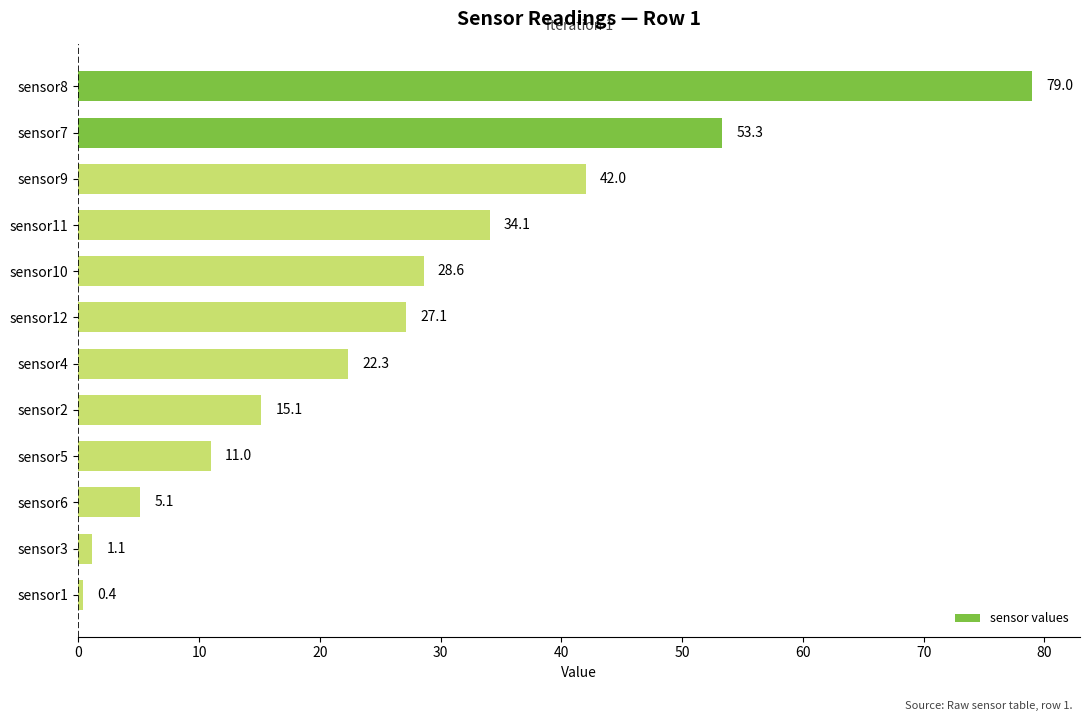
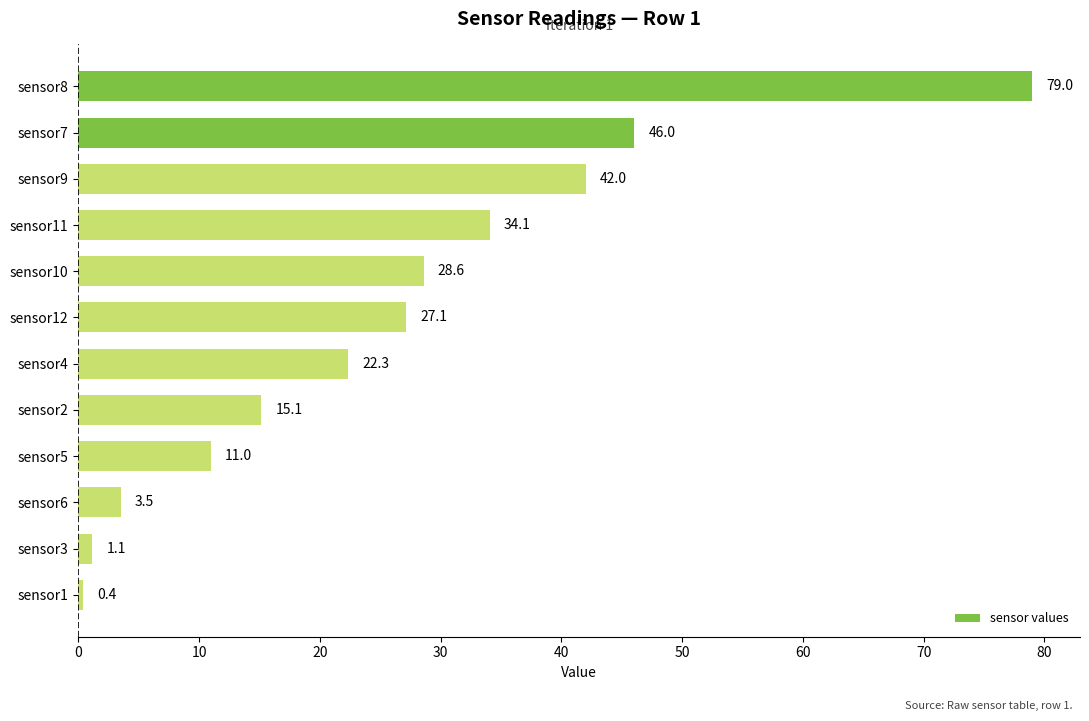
sensor7: 53.3 -> 46.0
sensor6: 5.1 -> 3.5
